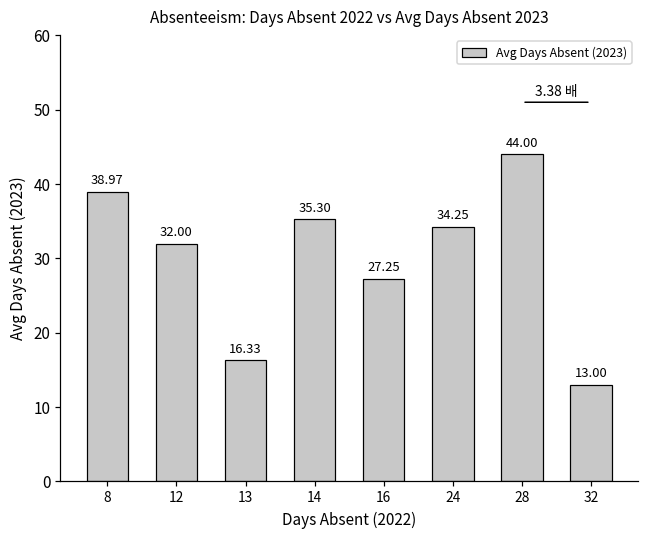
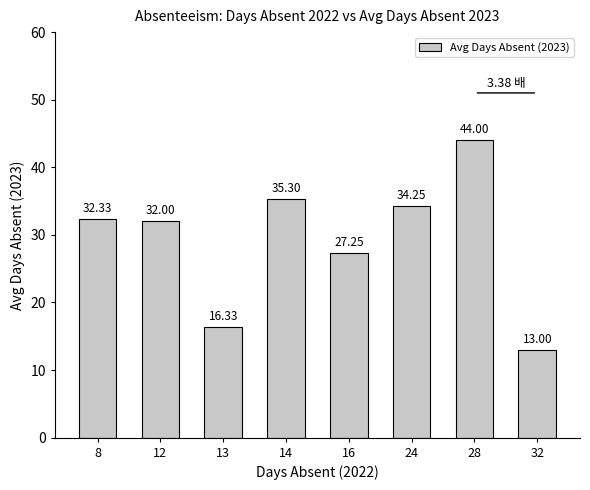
8: 38.97 -> 32.33
